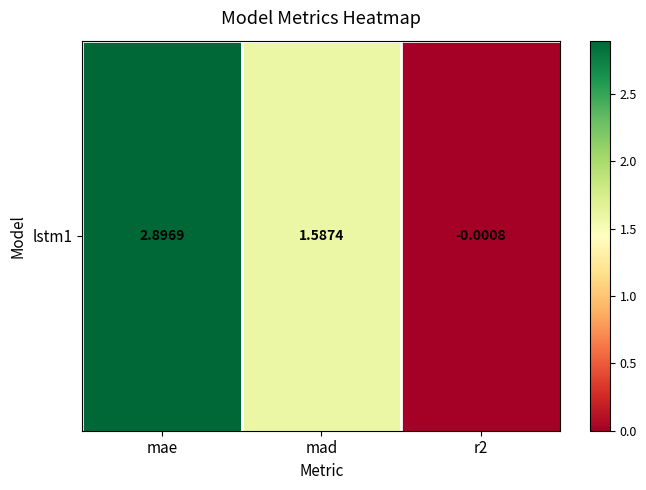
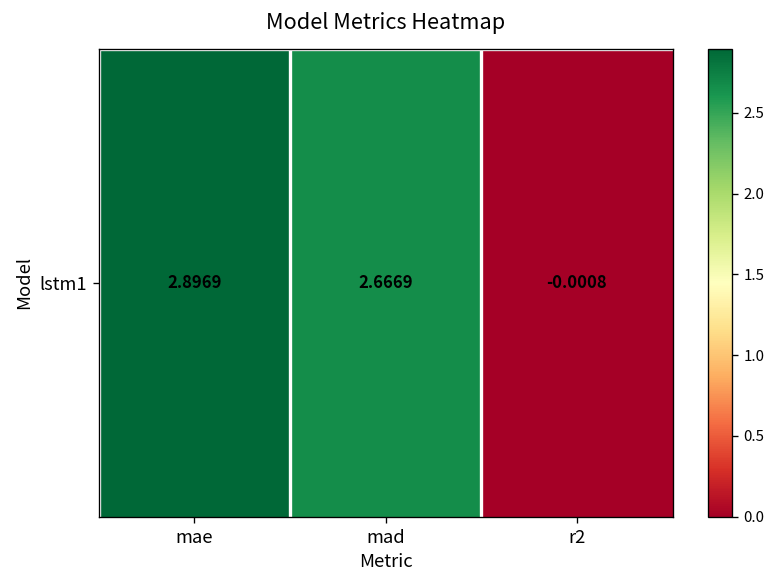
lstm1, mad: 1.5874 -> 2.6669
